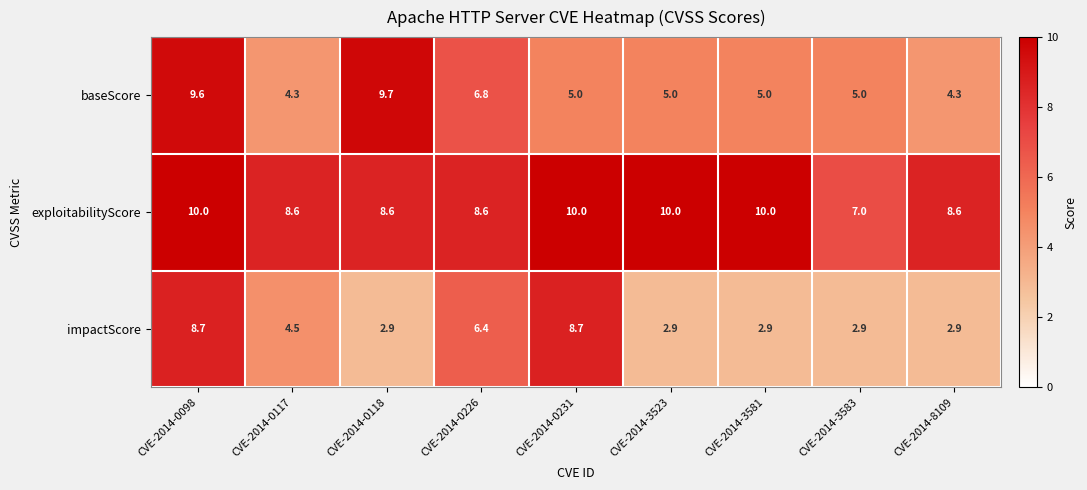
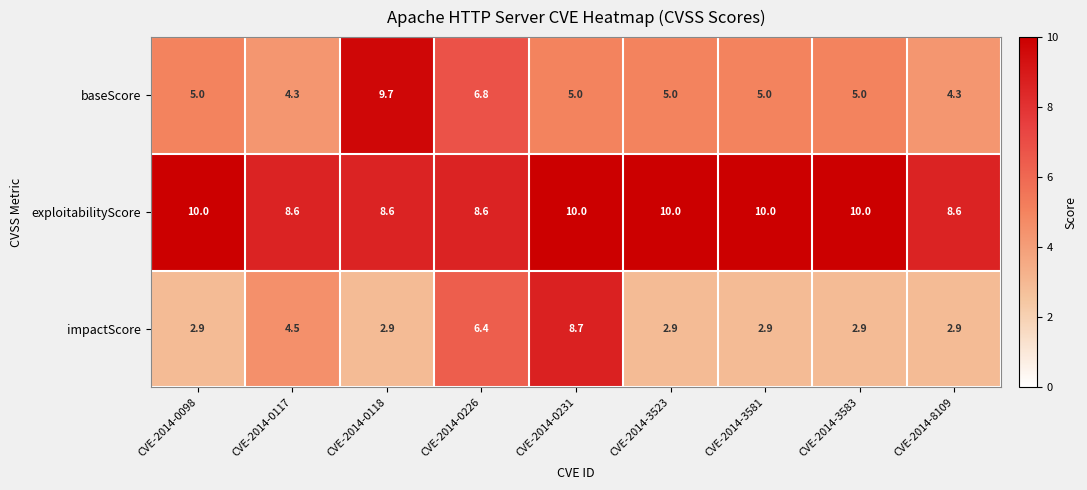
baseScore, CVE-2014-0098: 9.6 -> 5.0
exploitabilityScore, CVE-2014-3583: 7.0 -> 10.0
impactScore, CVE-2014-0098: 8.7 -> 2.9
